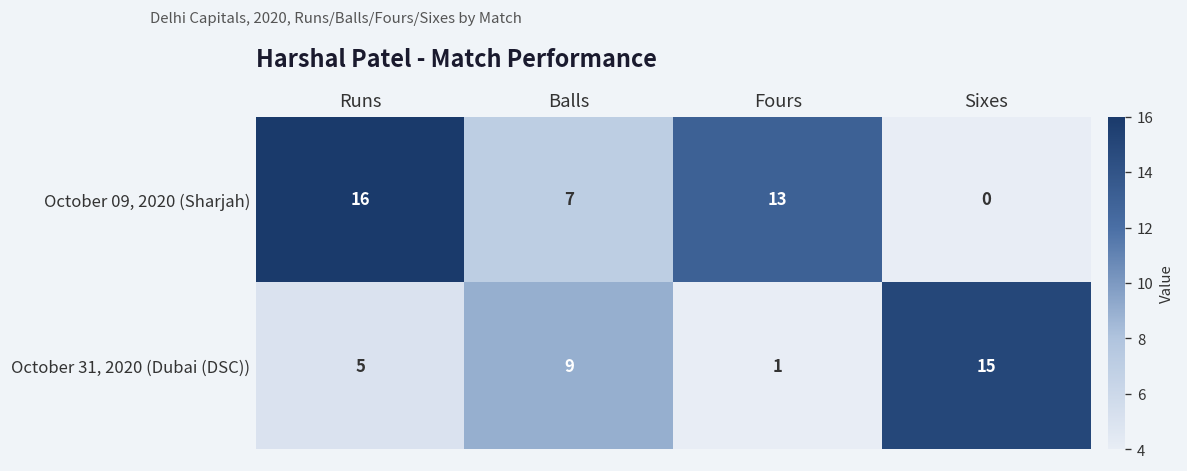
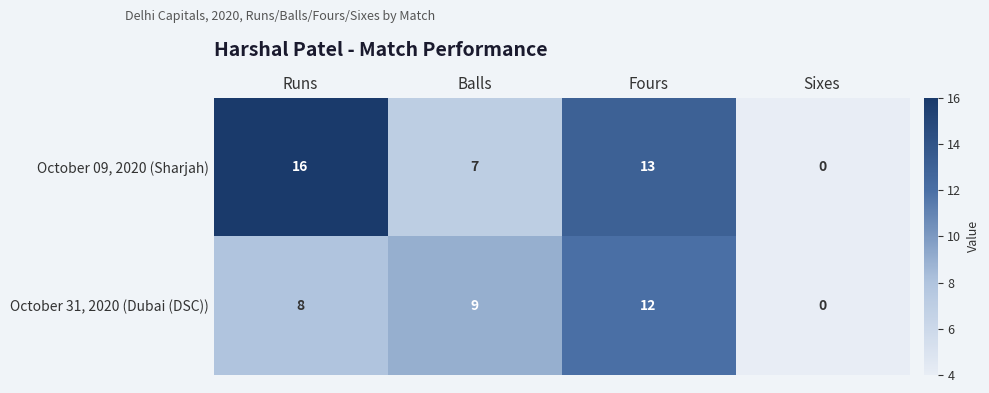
October 31, 2020 (Dubai (DSC)), Runs: 5 -> 8
October 31, 2020 (Dubai (DSC)), Fours: 1 -> 12
October 31, 2020 (Dubai (DSC)), Sixes: 15 -> 0
